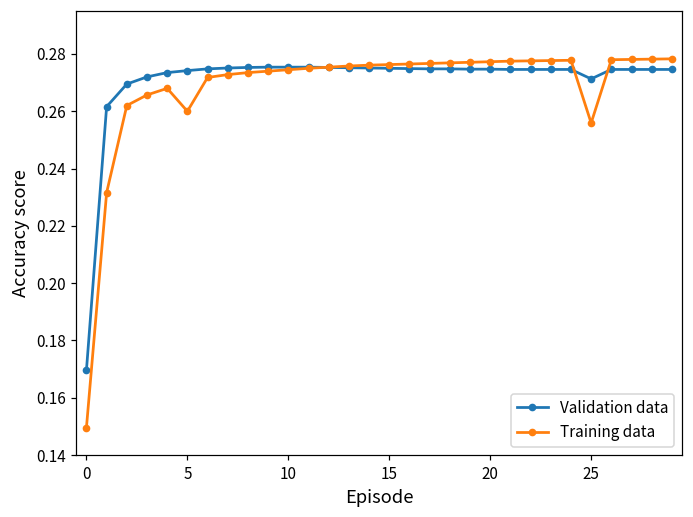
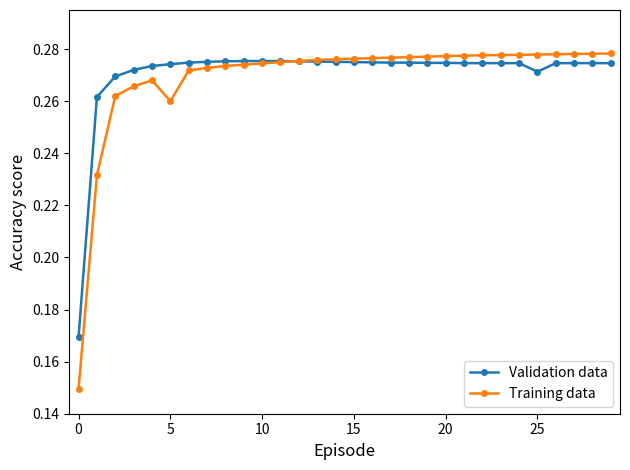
Training data, 25: 0.256 -> 0.278
